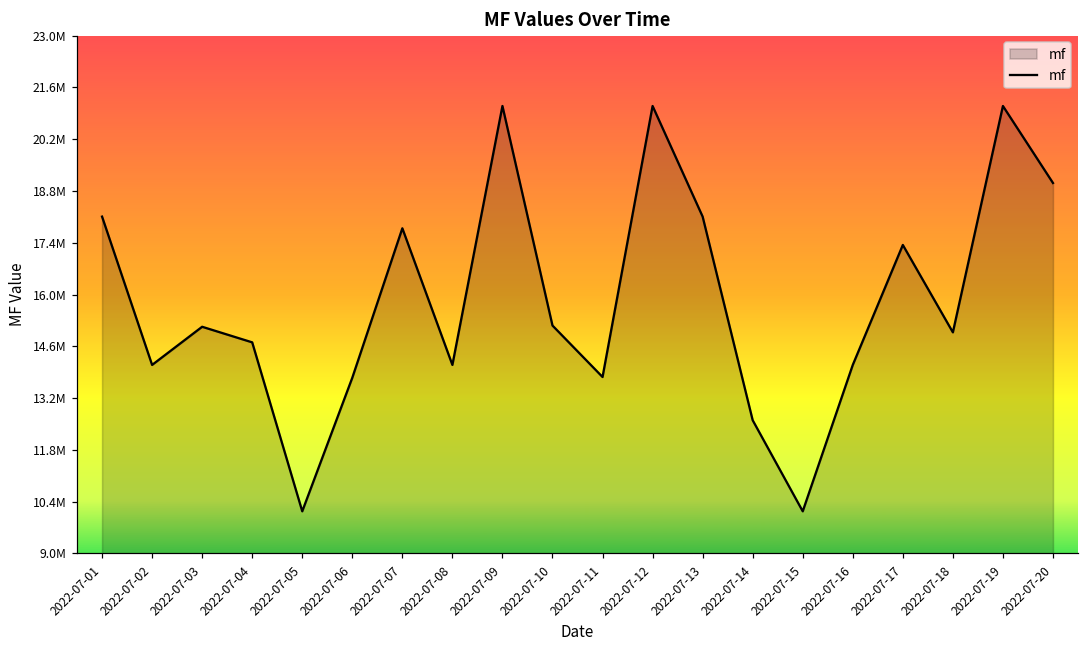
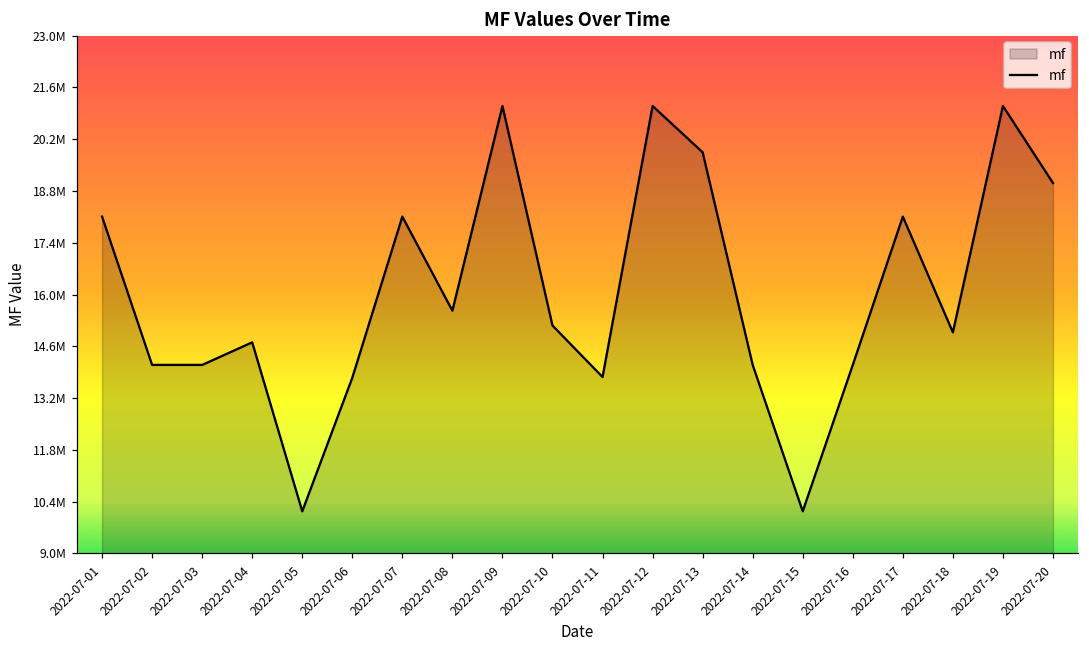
2022-07-03: 15100000 -> 14100000
2022-07-07: 17800000 -> 18100000
2022-07-08: 14100000 -> 15600000
2022-07-13: 18100000 -> 19800000
2022-07-14: 12600000 -> 14100000
2022-07-17: 17300000 -> 18100000
